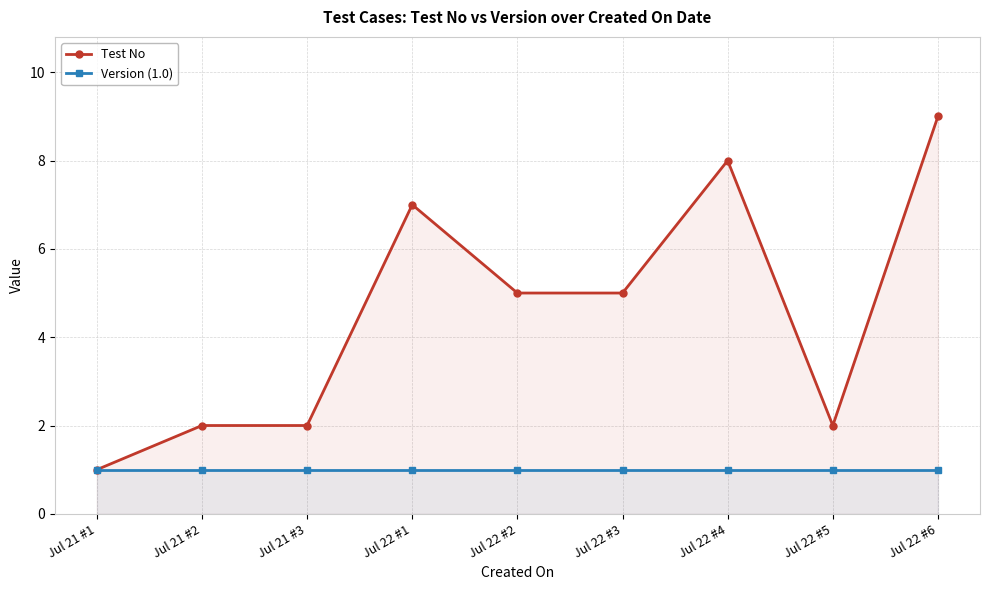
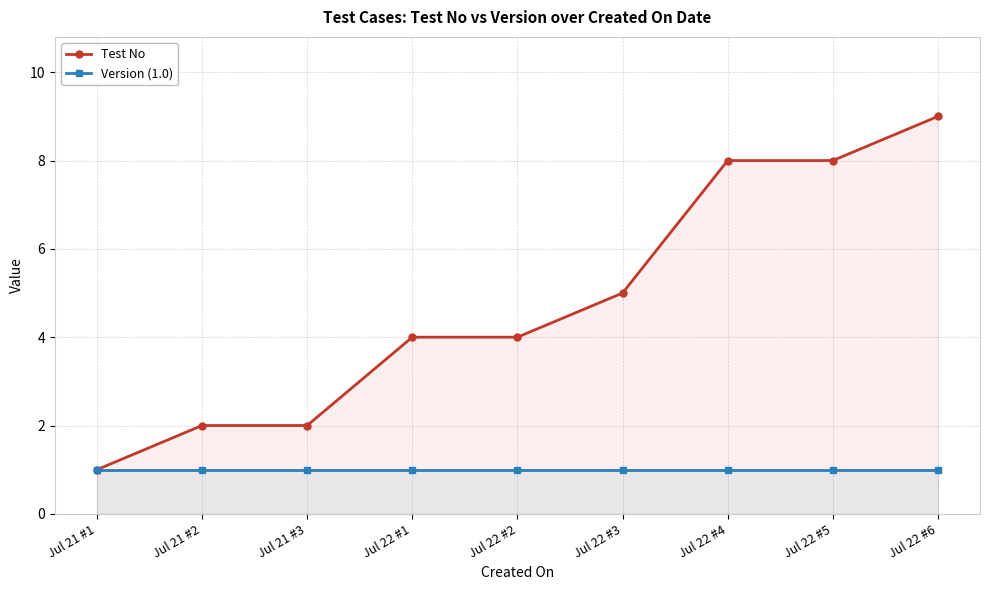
Test No, Jul 22 #1: 7 -> 4
Test No, Jul 22 #2: 5 -> 4
Test No, Jul 22 #5: 2 -> 8
